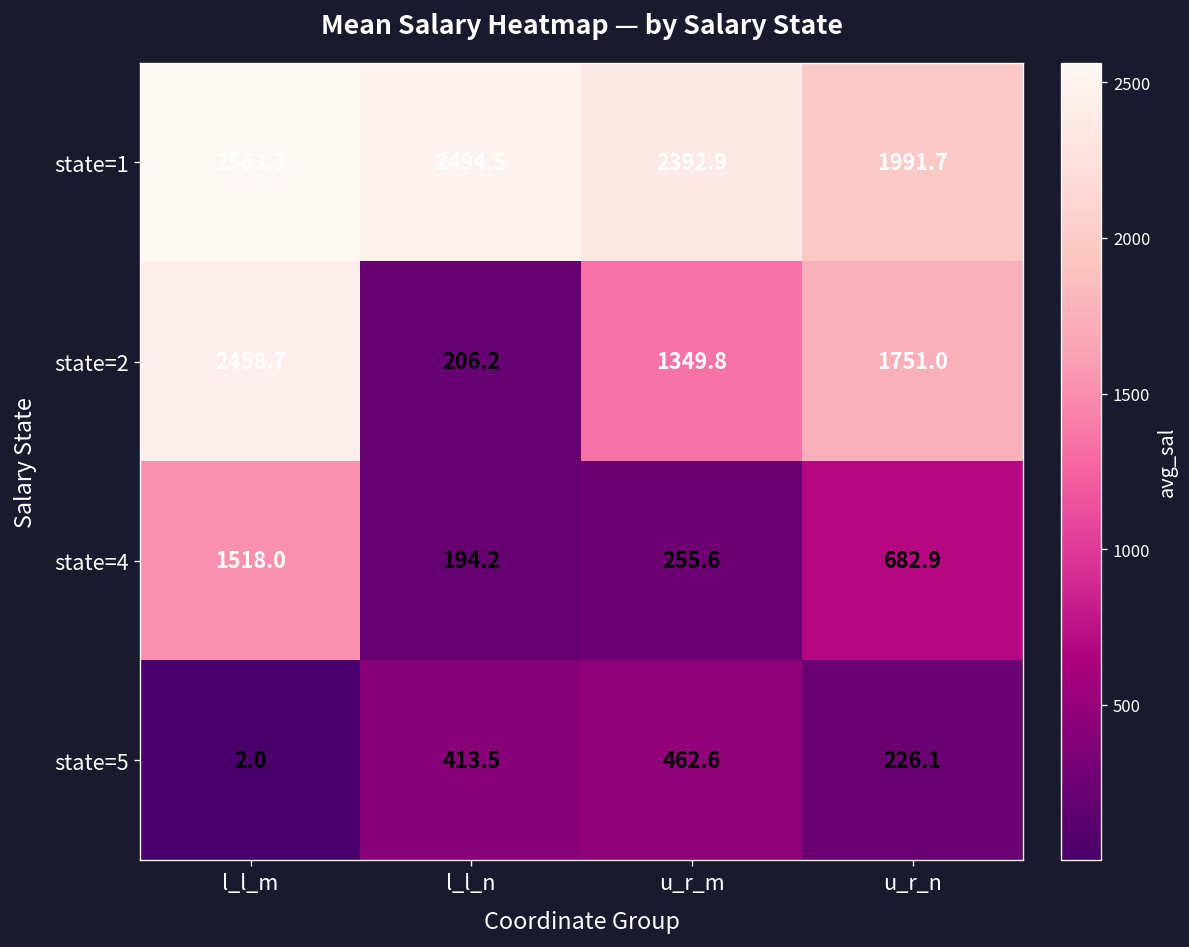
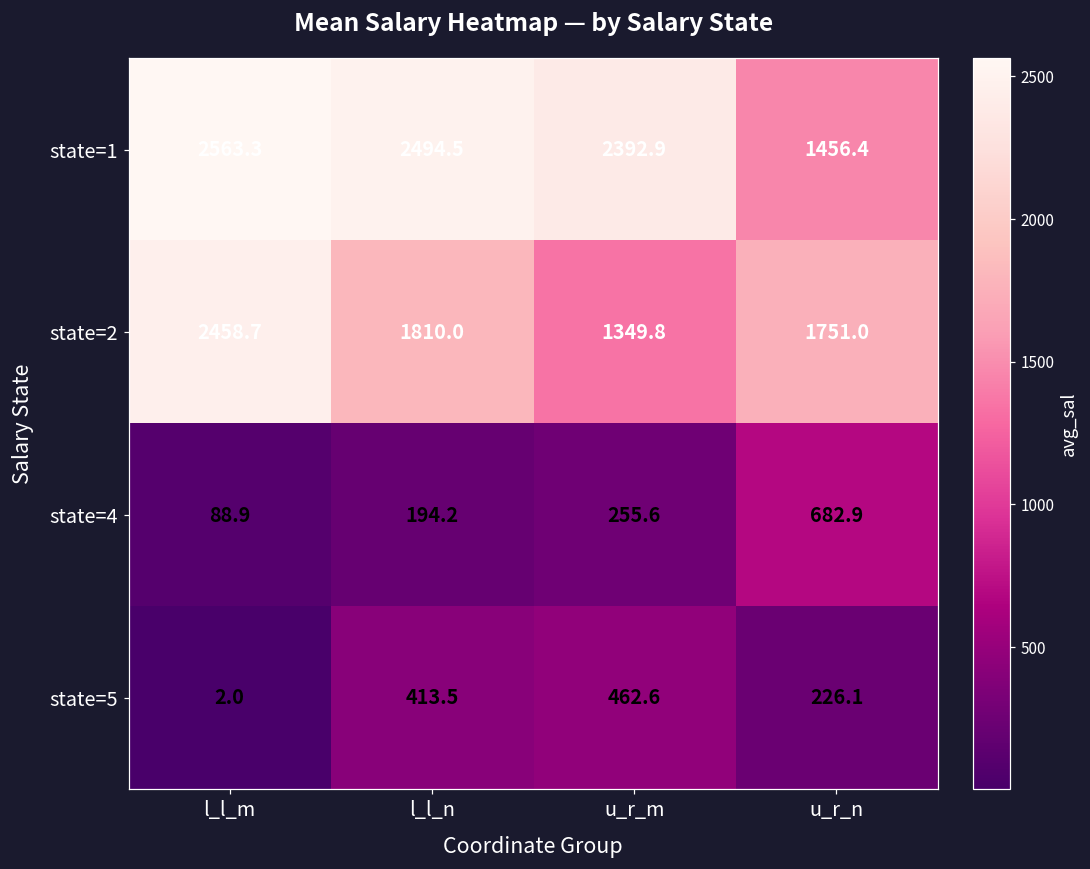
state=1, u_r_n: 1991.7 -> 1456.4
state=2, l_l_n: 206.2 -> 1810.0
state=4, l_l_m: 1518.0 -> 88.9
